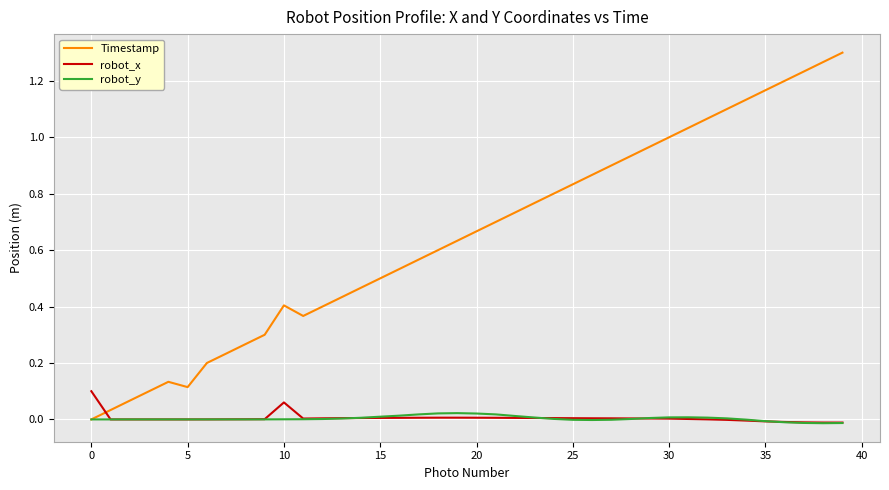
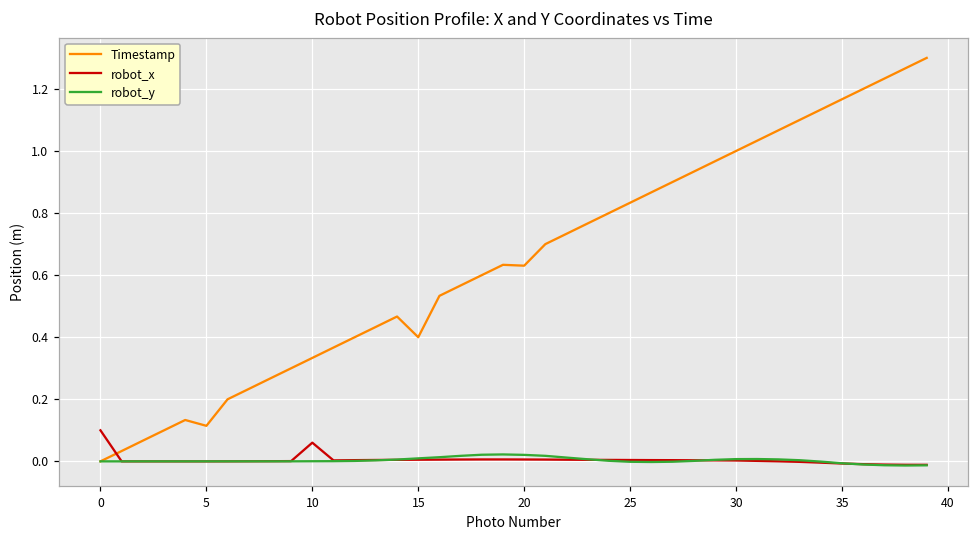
Timestamp, 10: 0.40 -> 0.33
Timestamp, 15: 0.5 -> 0.4
Timestamp, 20: 0.67 -> 0.63
